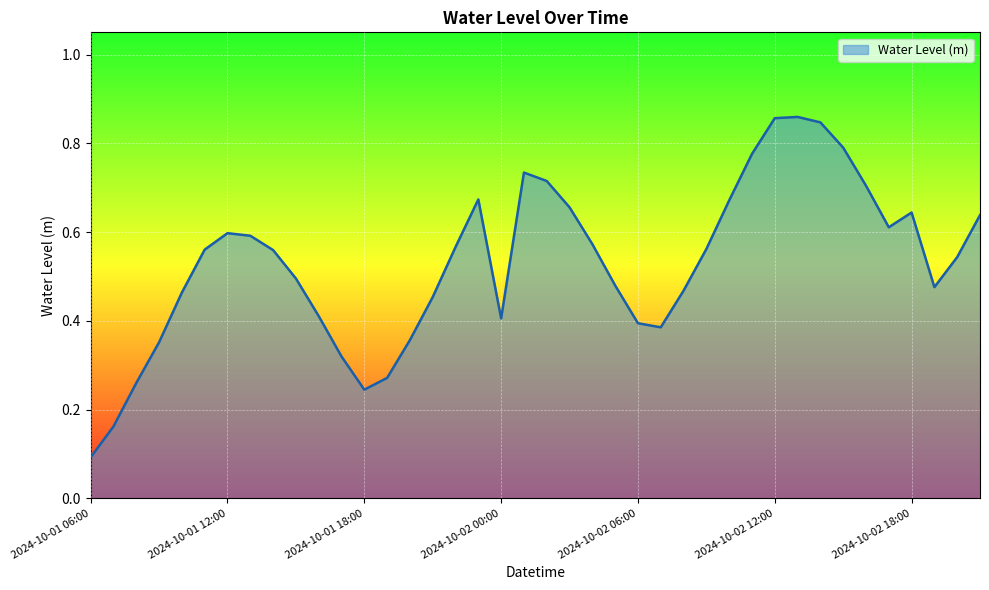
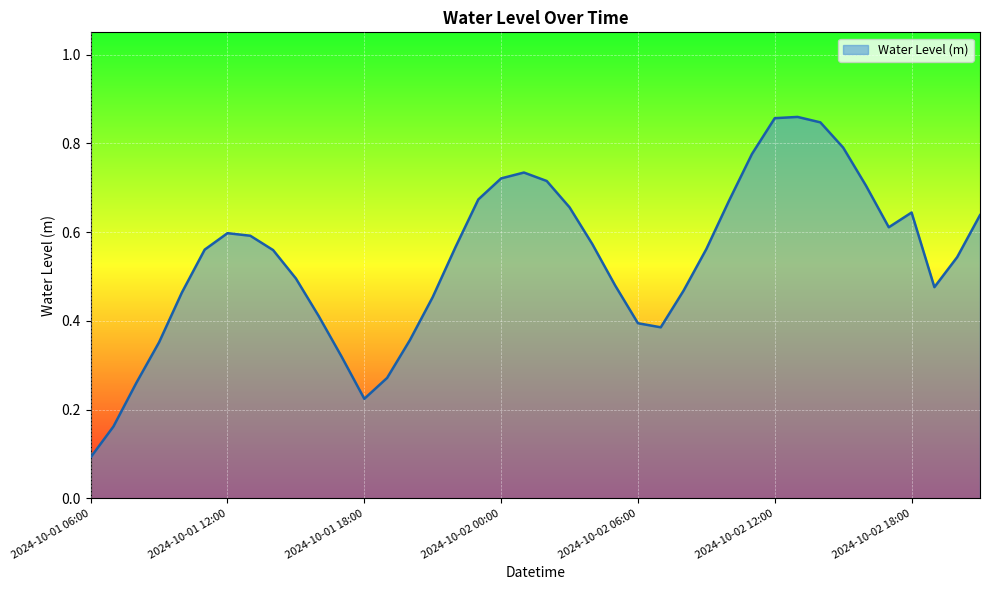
2024-10-01 18:00: 0.24 -> 0.22
2024-10-02 00:00: 0.41 -> 0.72
